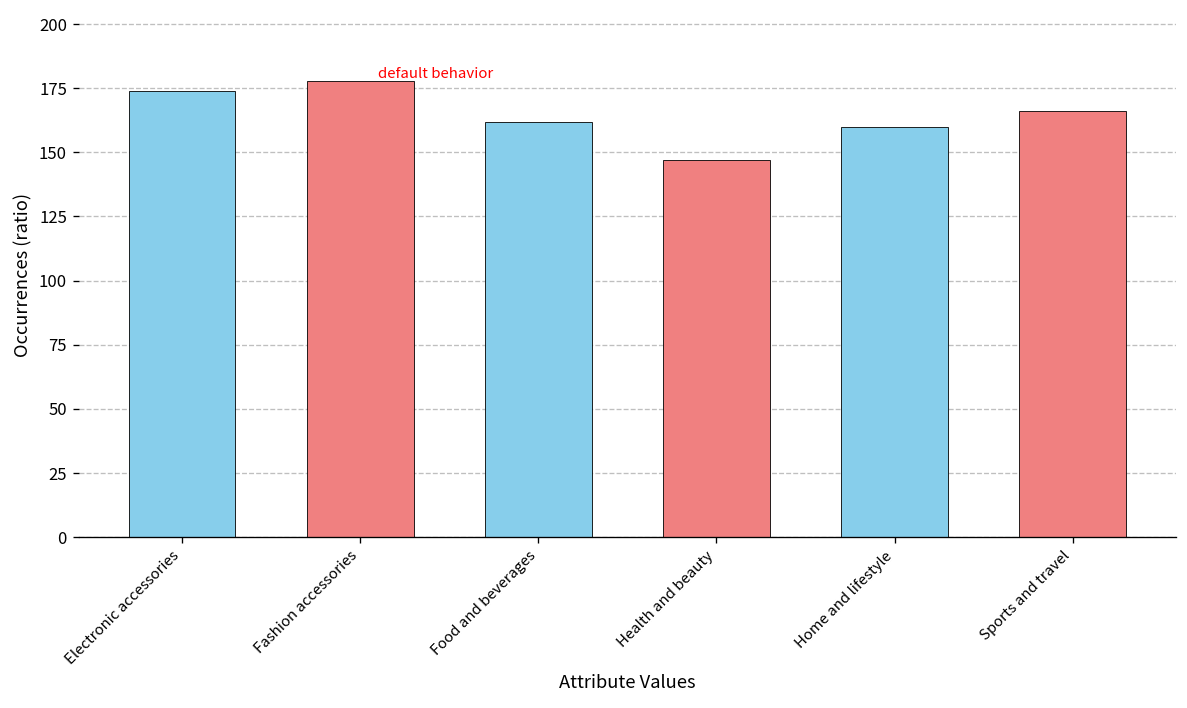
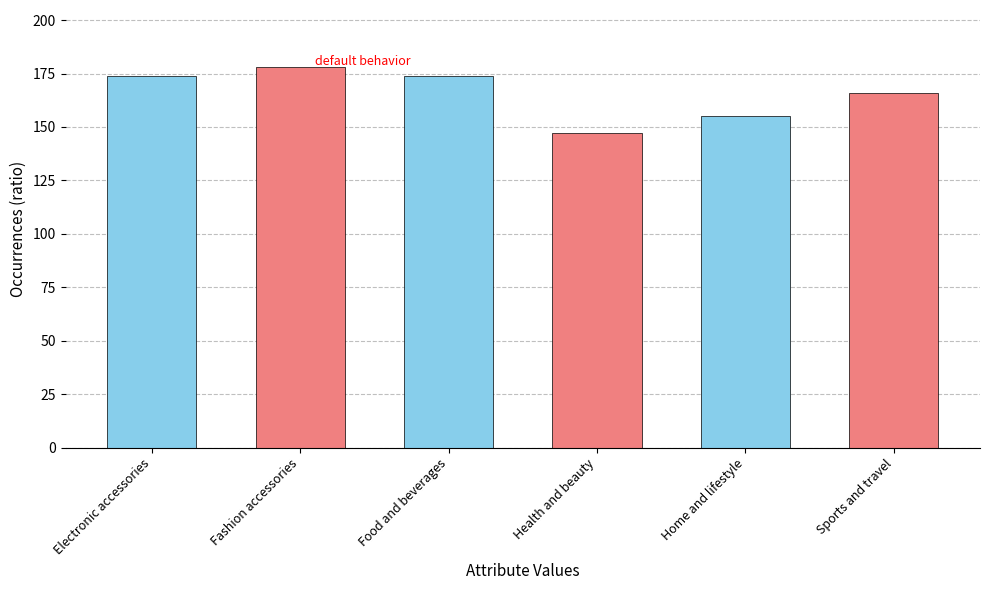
Food and beverages: 162 -> 174
Home and lifestyle: 160 -> 155
